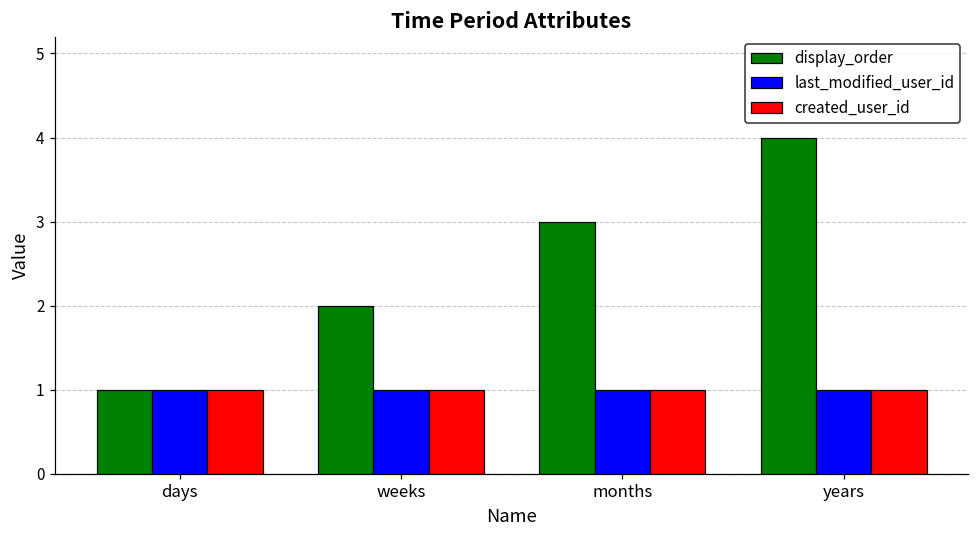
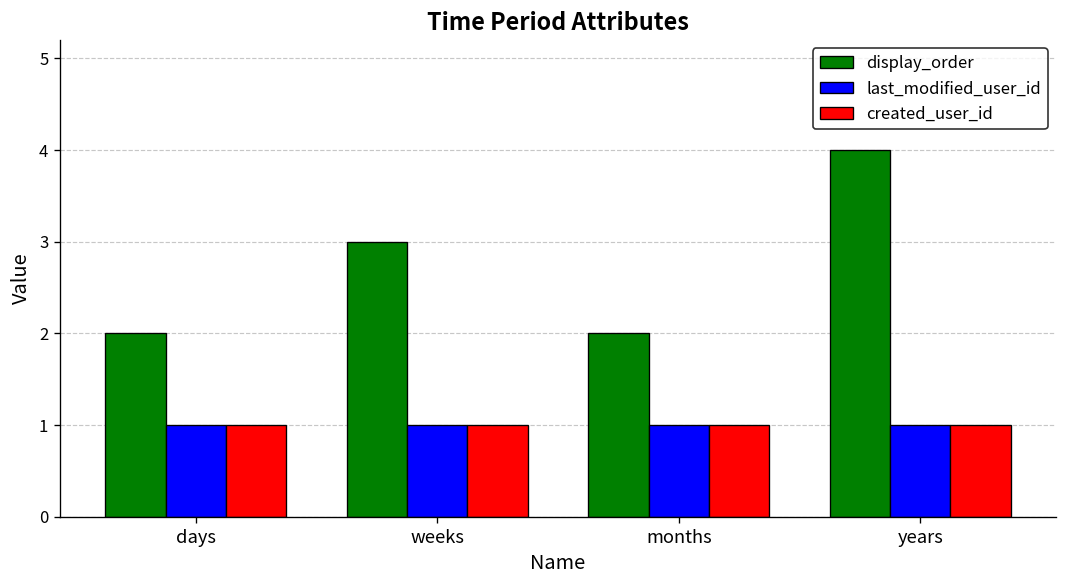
display_order, days: 1 -> 2
display_order, weeks: 2 -> 3
display_order, months: 3 -> 2
